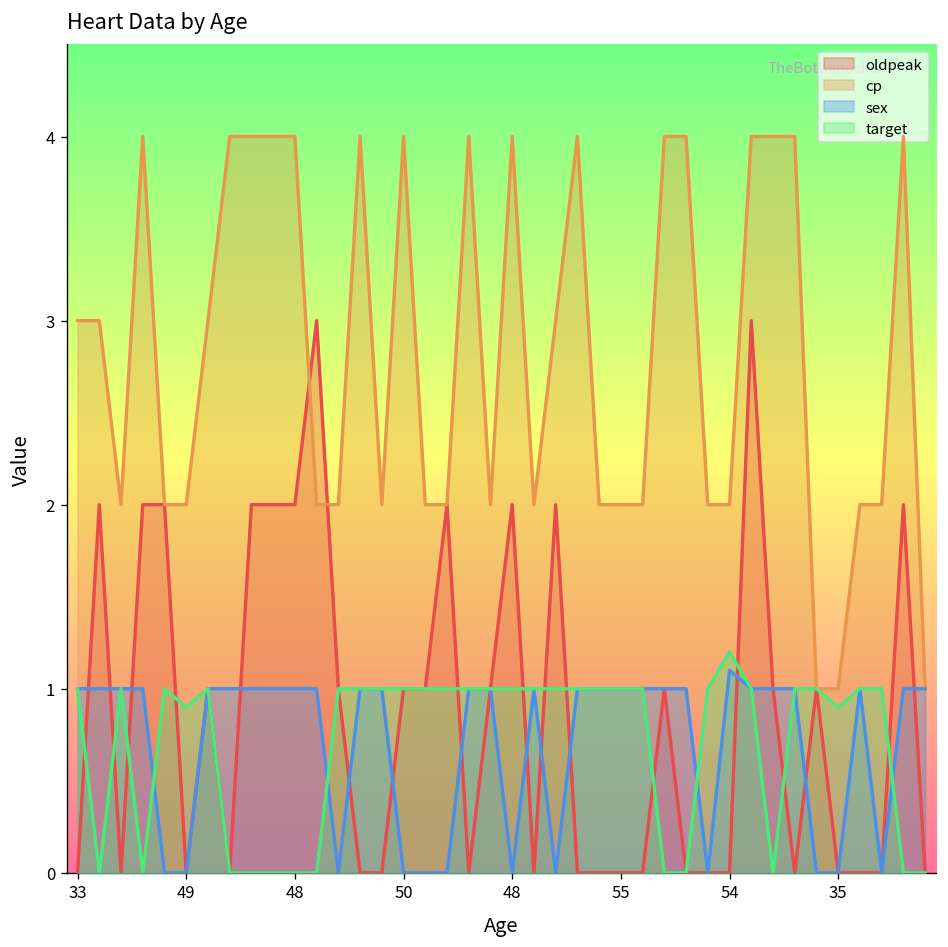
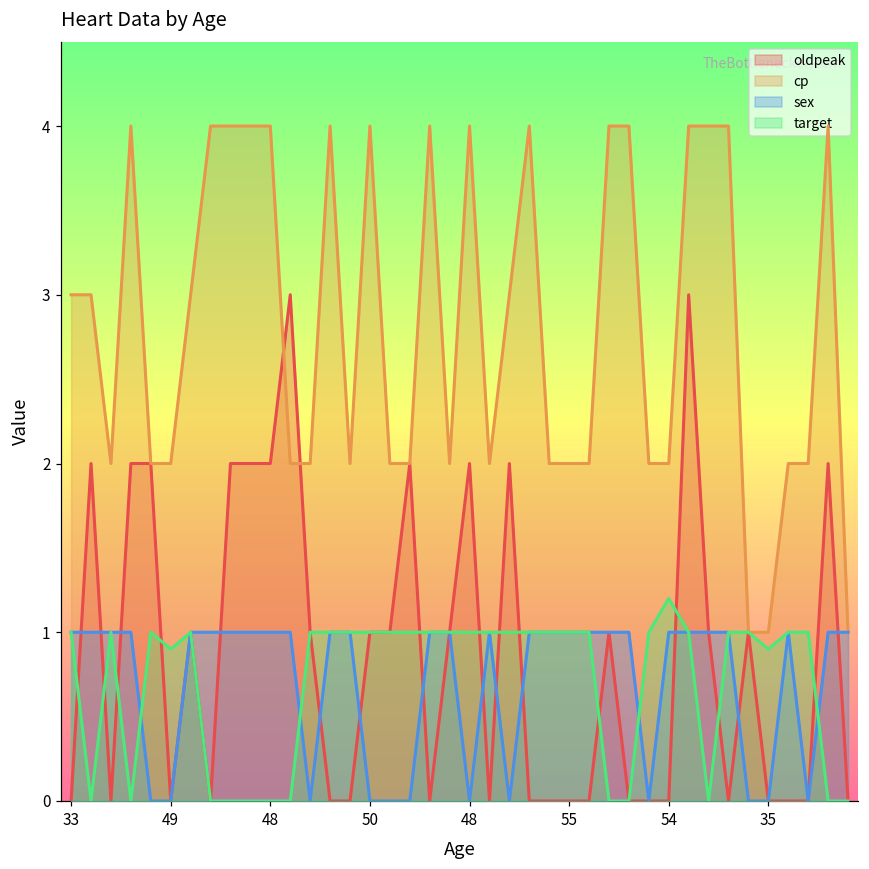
sex, 54: 1.1 -> 1.0
